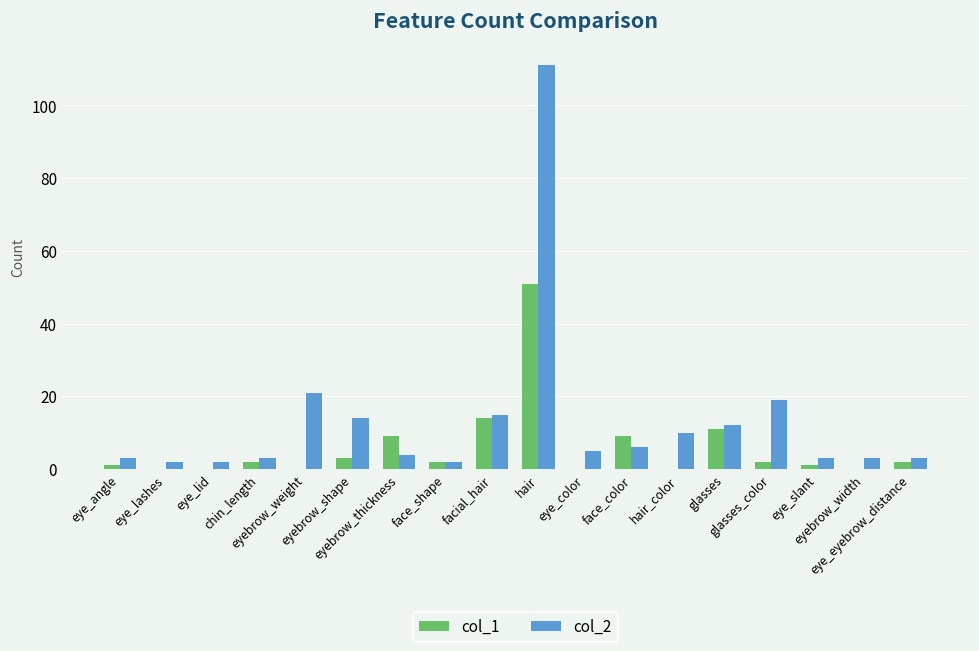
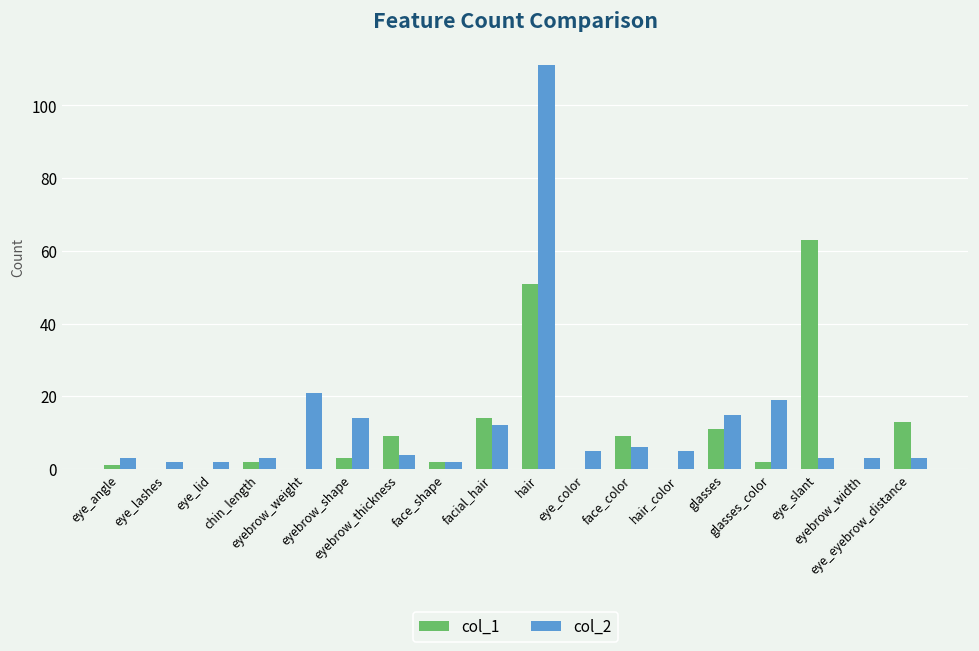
col_2, facial_hair: 15 -> 12
col_2, hair_color: 10 -> 5
col_2, glasses: 12 -> 15
col_1, eye_slant: 1 -> 63
col_1, eye_eyebrow_distance: 2 -> 13
